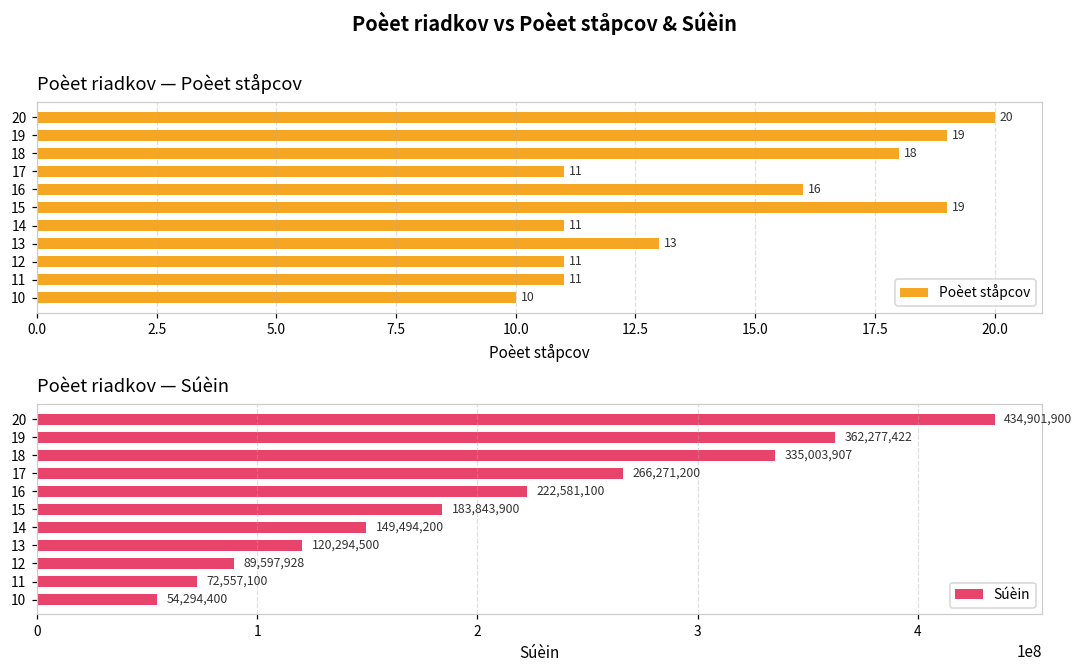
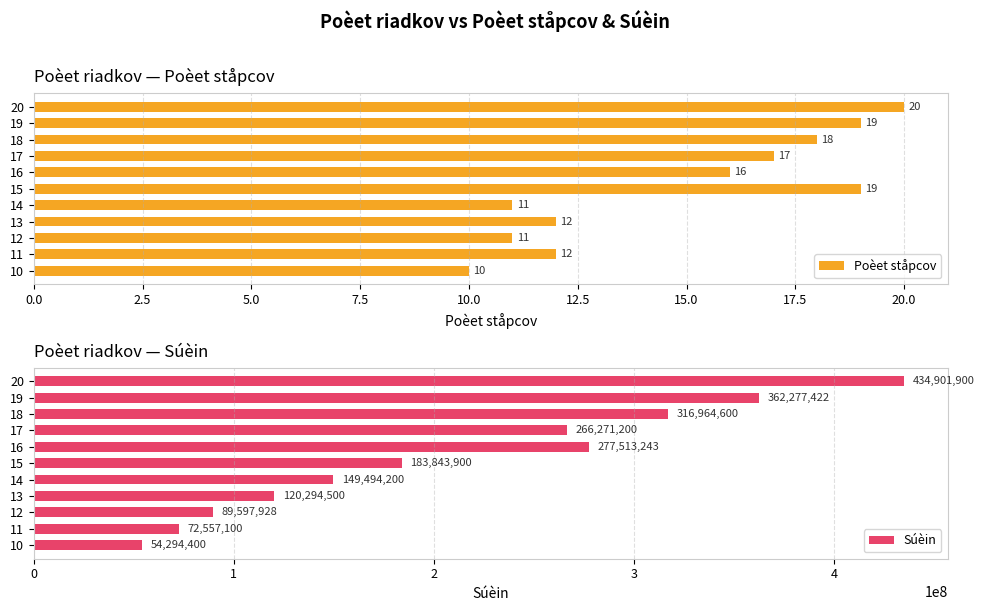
Poèet riadkov — Poèet ståpcov, 17: 11 -> 17
Poèet riadkov — Poèet ståpcov, 13: 13 -> 12
Poèet riadkov — Poèet ståpcov, 11: 11 -> 12
Poèet riadkov — Súèin, 18: 335,003,907 -> 316,964,600
Poèet riadkov — Súèin, 16: 222,581,100 -> 277,513,243
